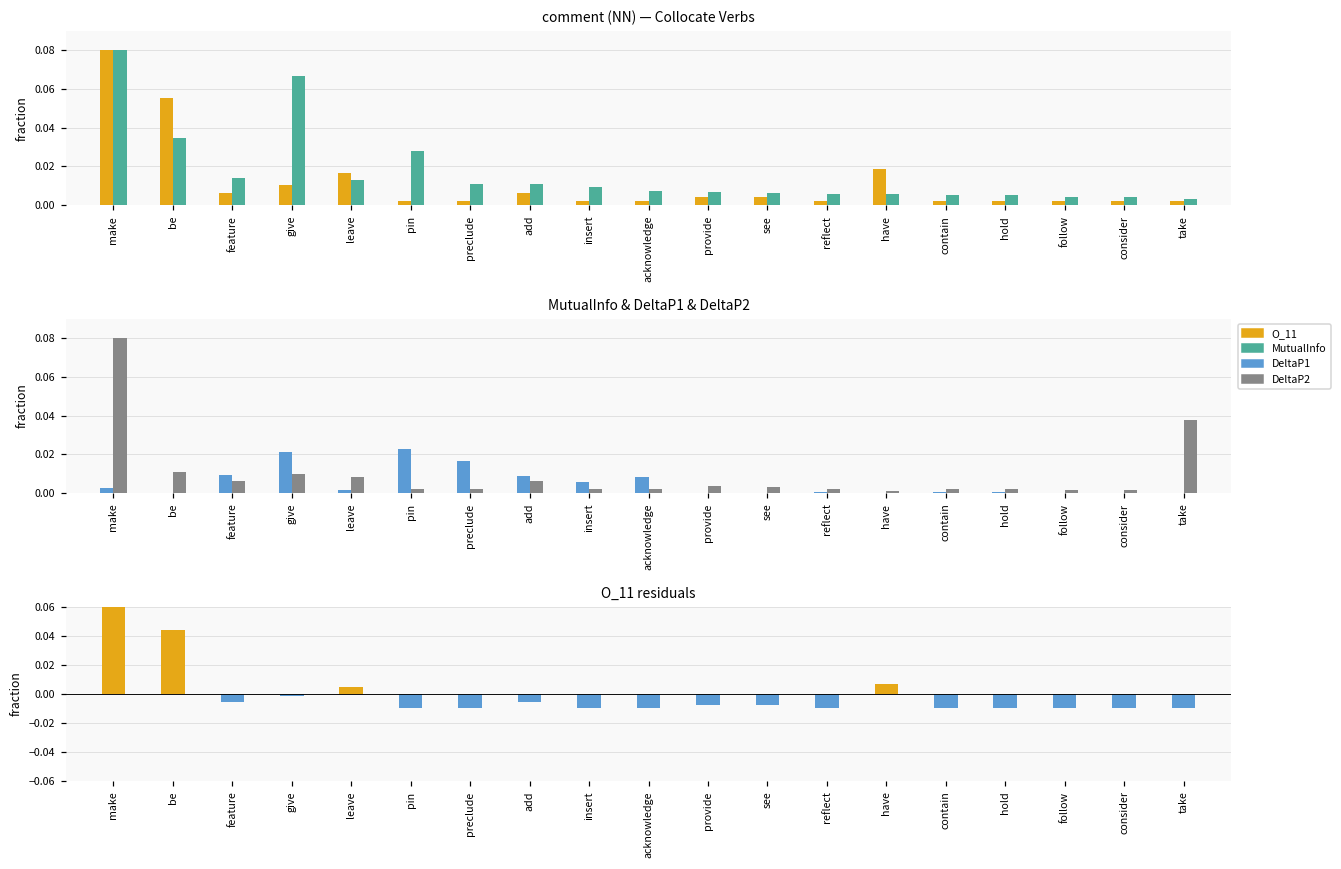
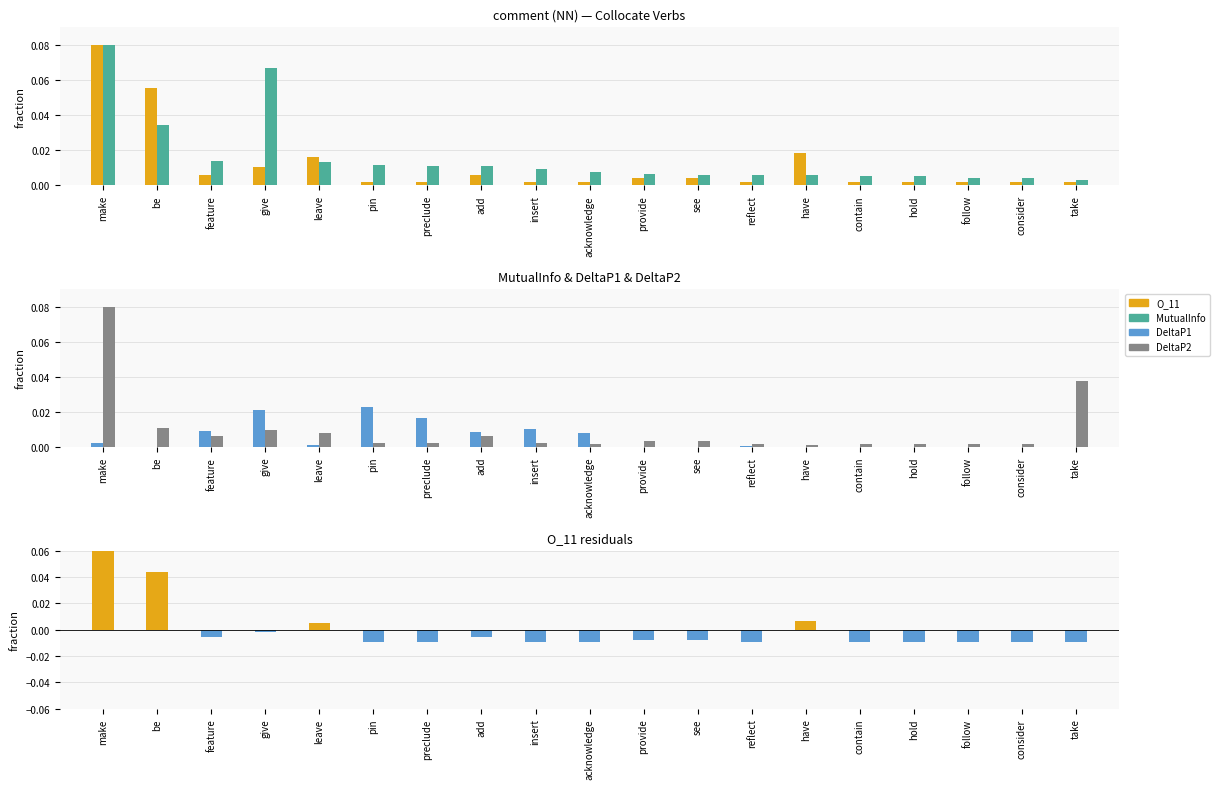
comment (NN) — Collocate Verbs, MutualInfo, pin: 0.028 -> 0.012
MutualInfo & DeltaP1 & DeltaP2, DeltaP1, insert: 0.005 -> 0.011
